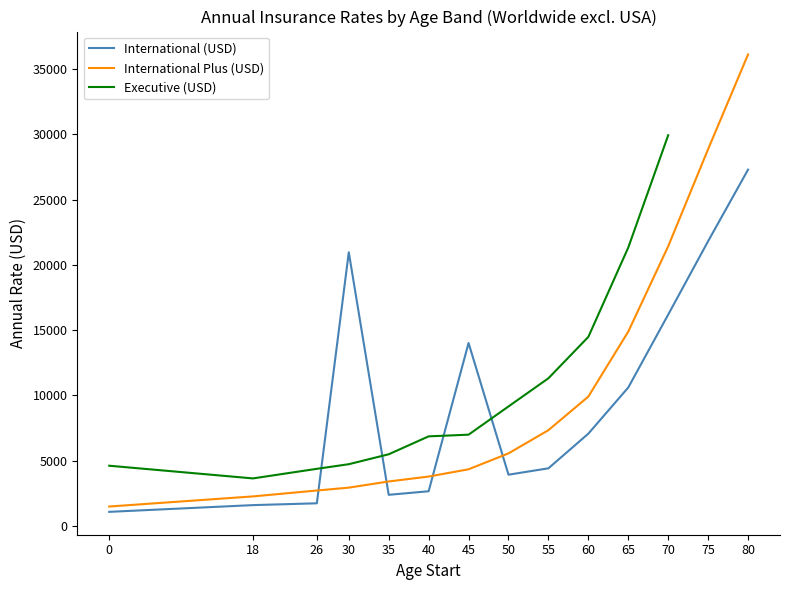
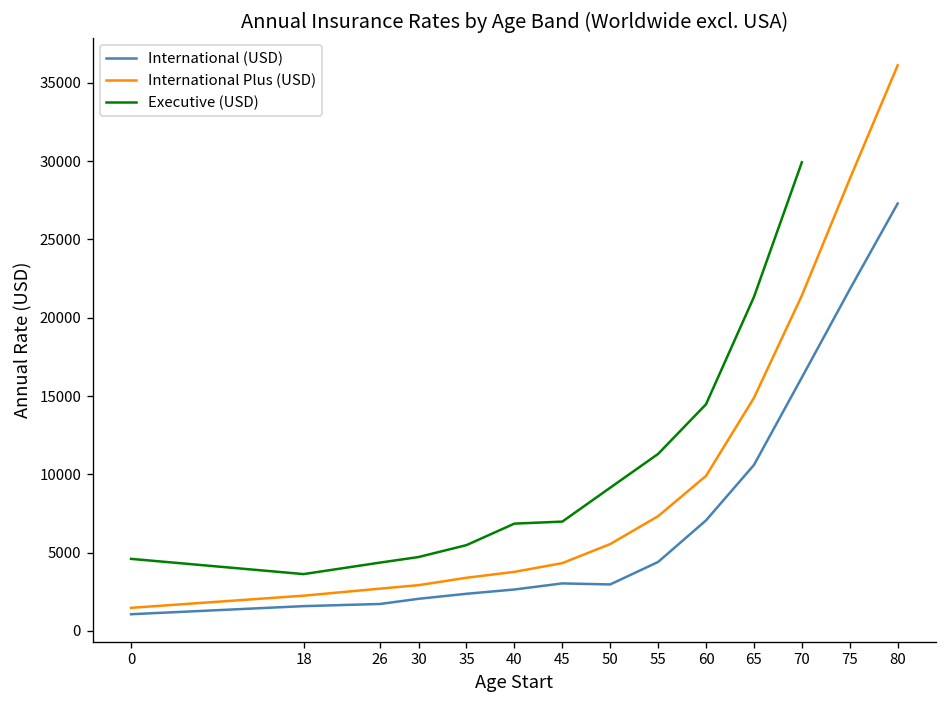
International (USD), 30: 21000 -> 2100
International (USD), 45: 14000 -> 3000
International (USD), 50: 3900 -> 3000
